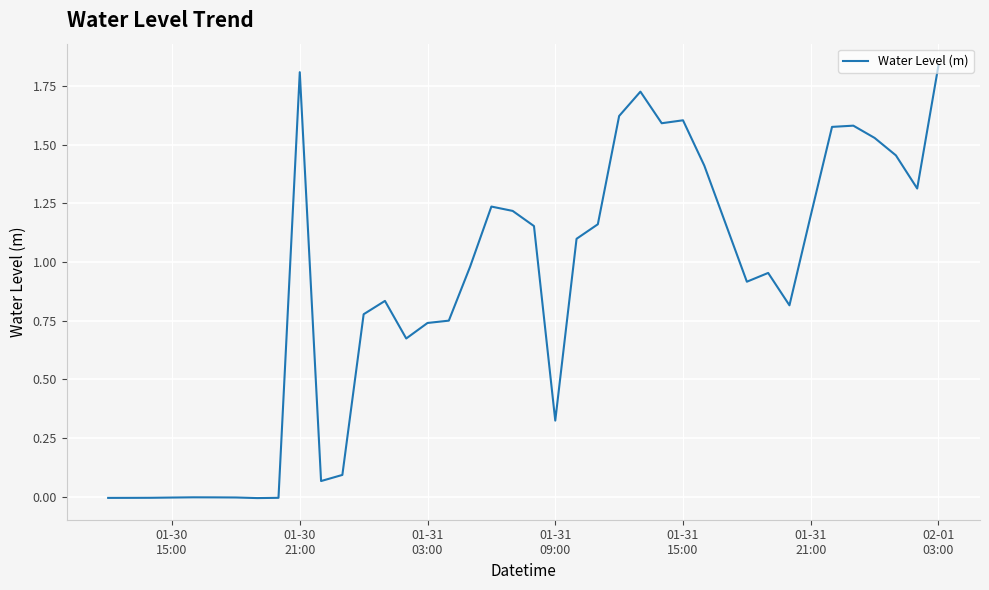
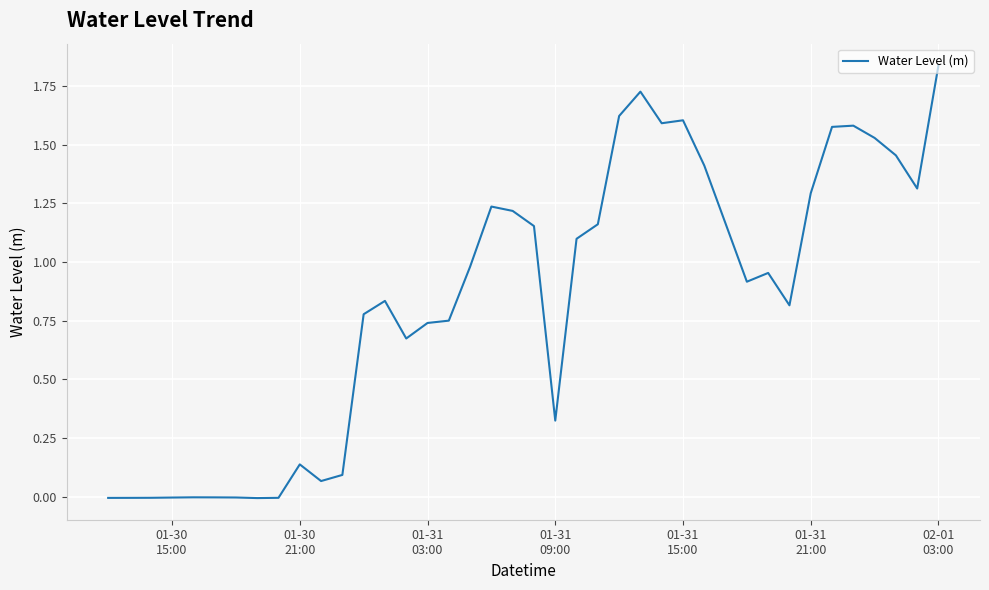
01-30 21:00: 1.81 -> 0.14
01-31 21:00: 1.20 -> 1.29
